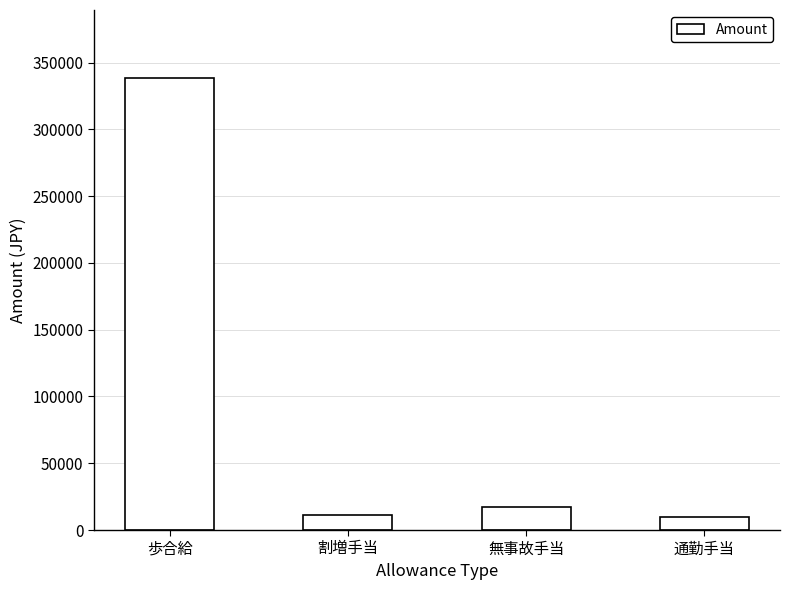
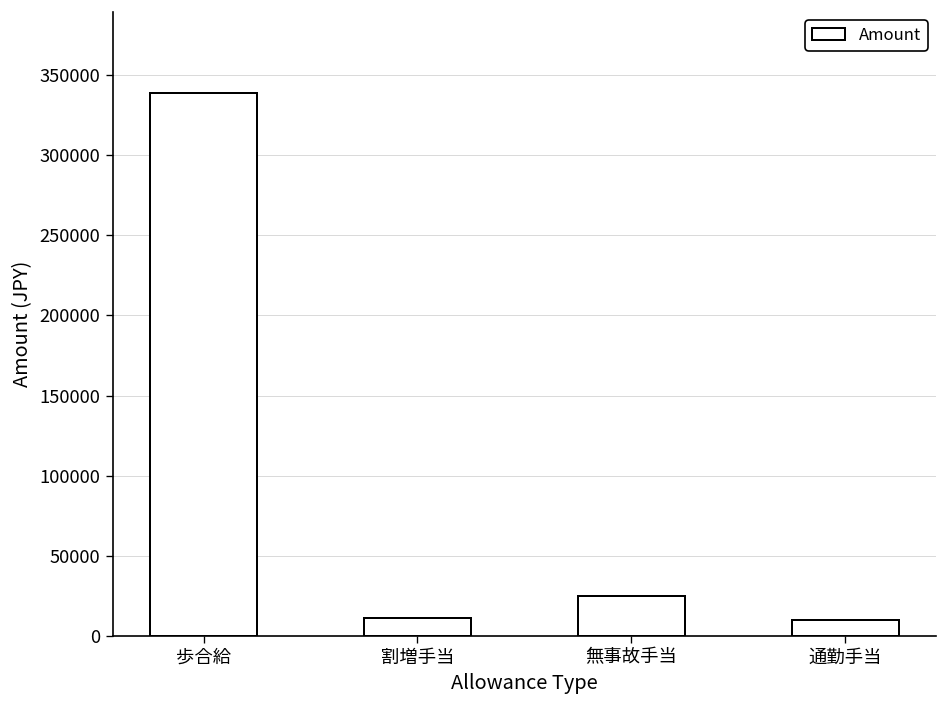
無事故手当: 17000 -> 25000
